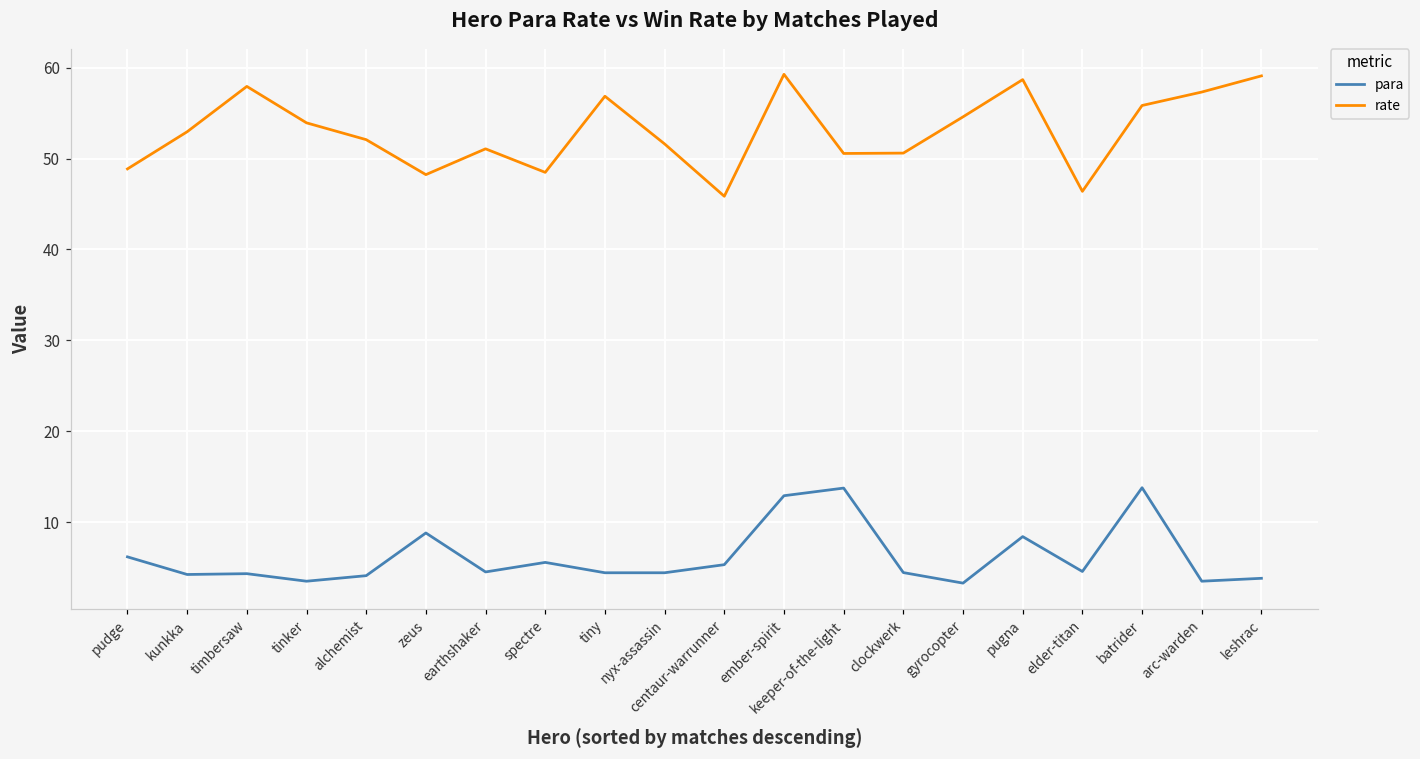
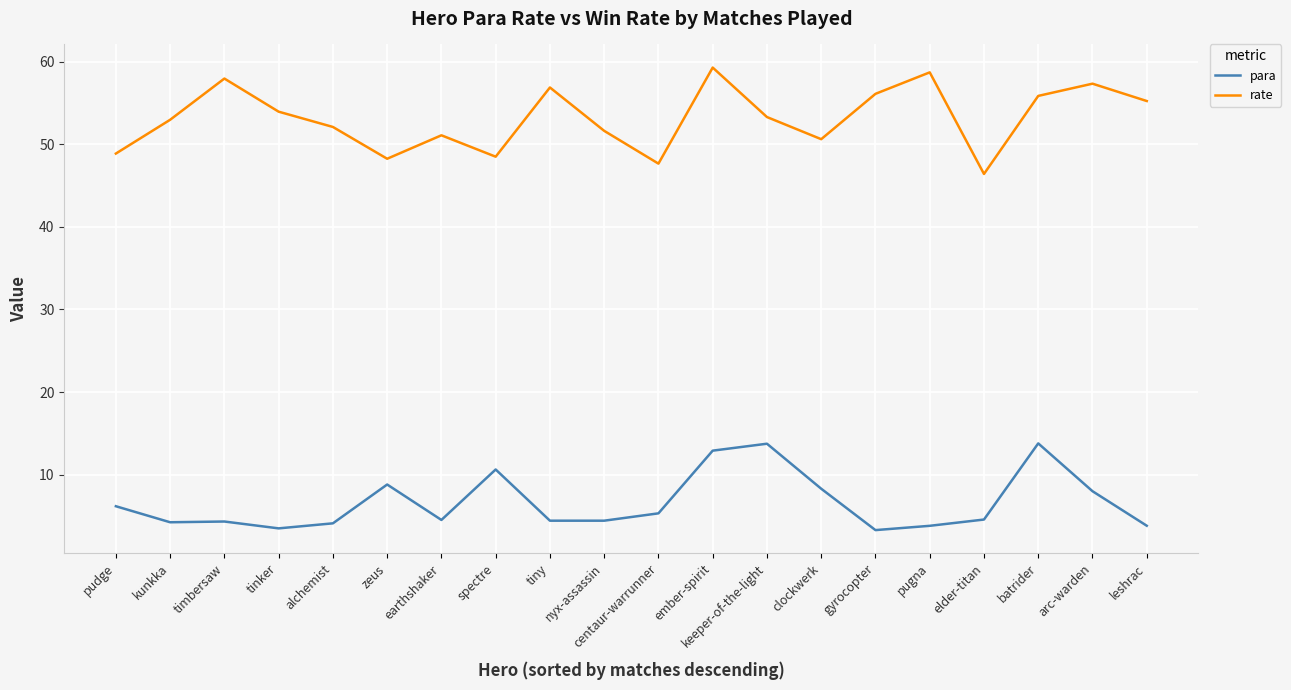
para, spectre: 6 -> 11
rate, centaur-warrunner: 46 -> 48
rate, keeper-of-the-light: 51 -> 53
para, clockwerk: 4 -> 8
rate, gyrocopter: 55 -> 56
para, pugna: 8 -> 4
para, arc-warden: 3 -> 8
rate, leshrac: 59 -> 55
